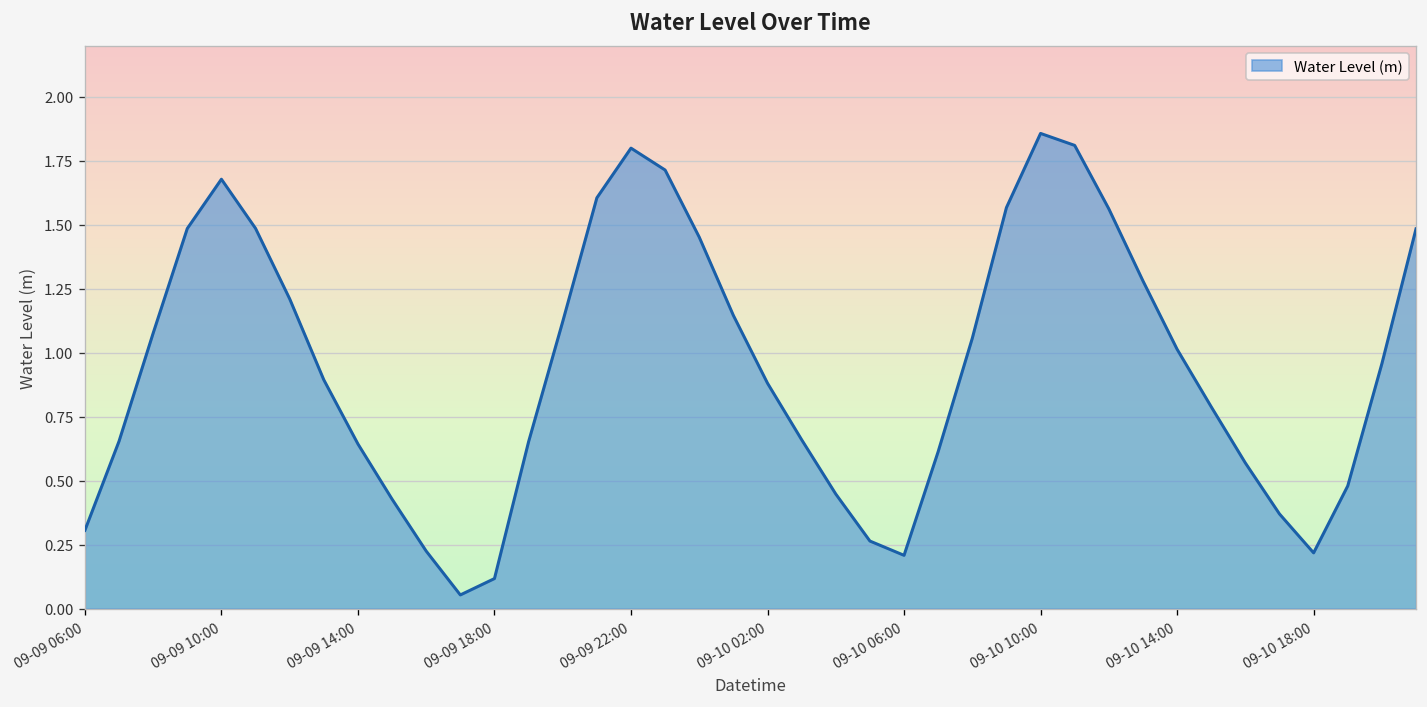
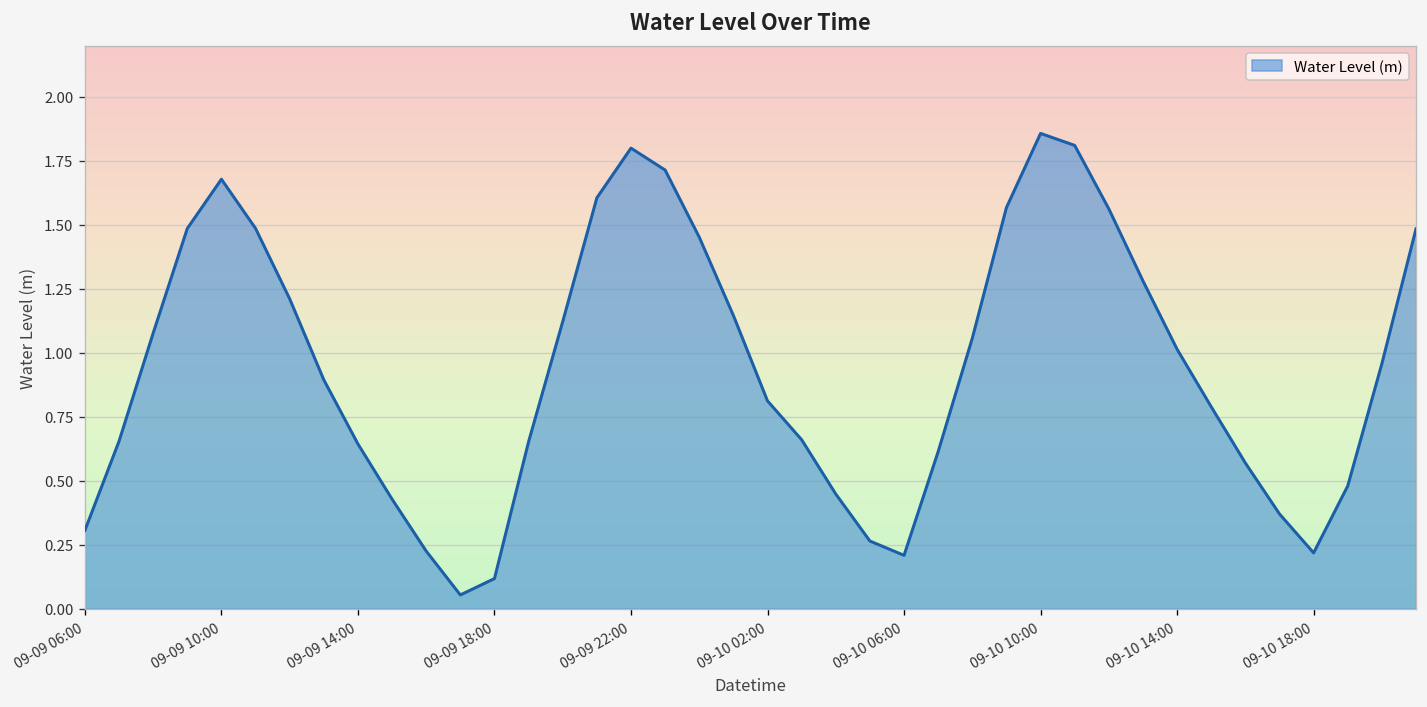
09-10 02:00: 0.88 -> 0.81
